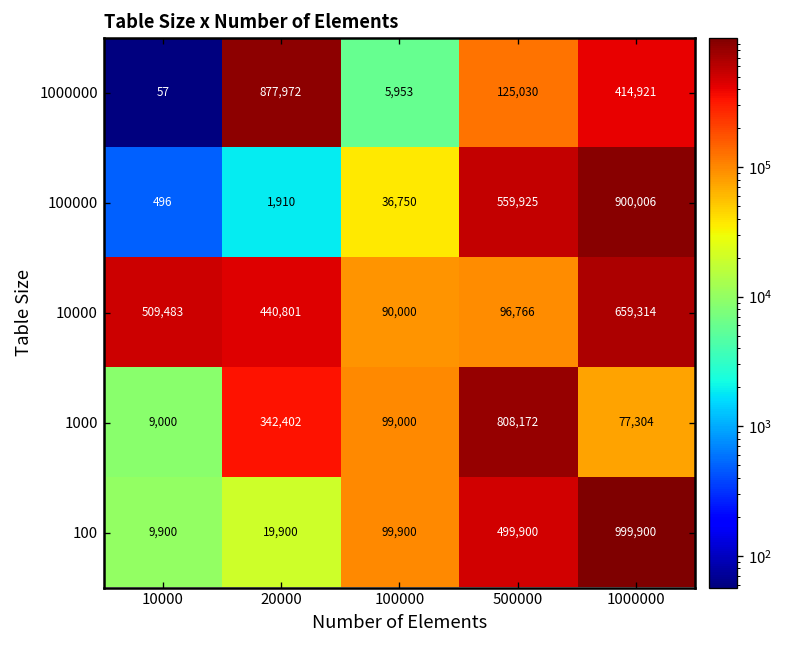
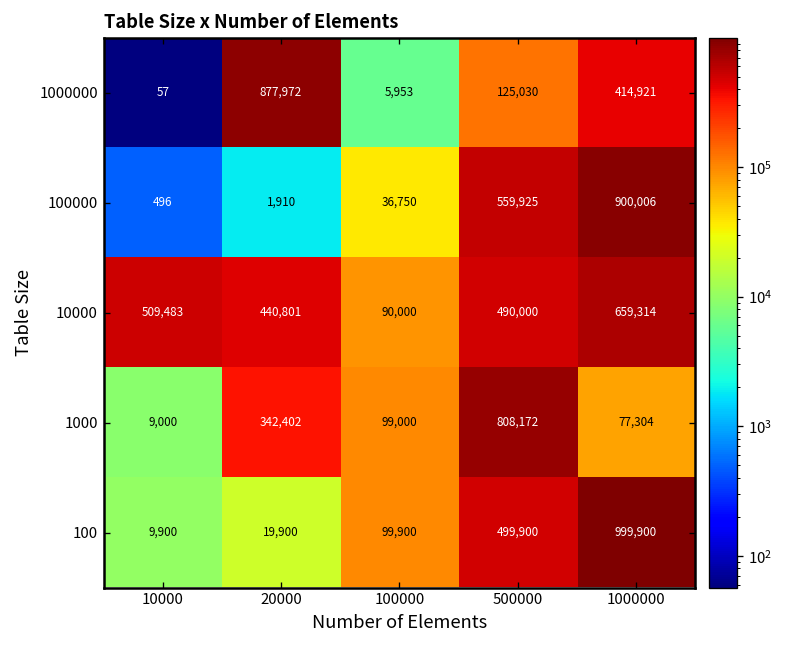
10000, 500000: 96,766 -> 490,000
